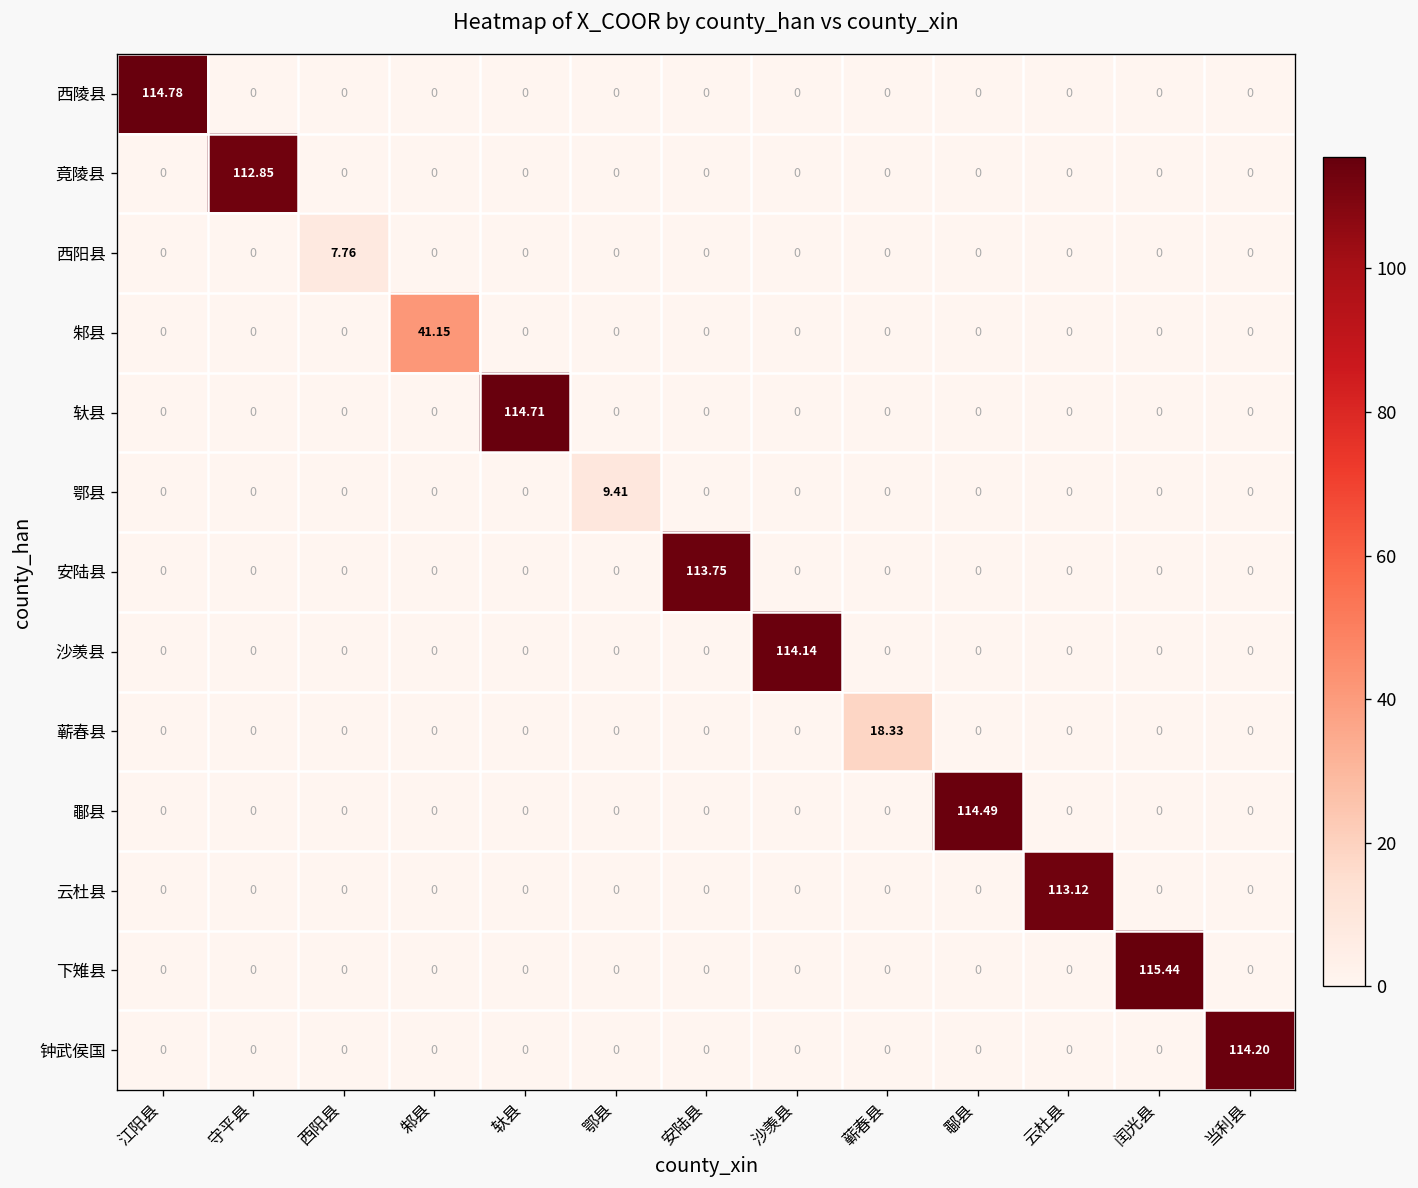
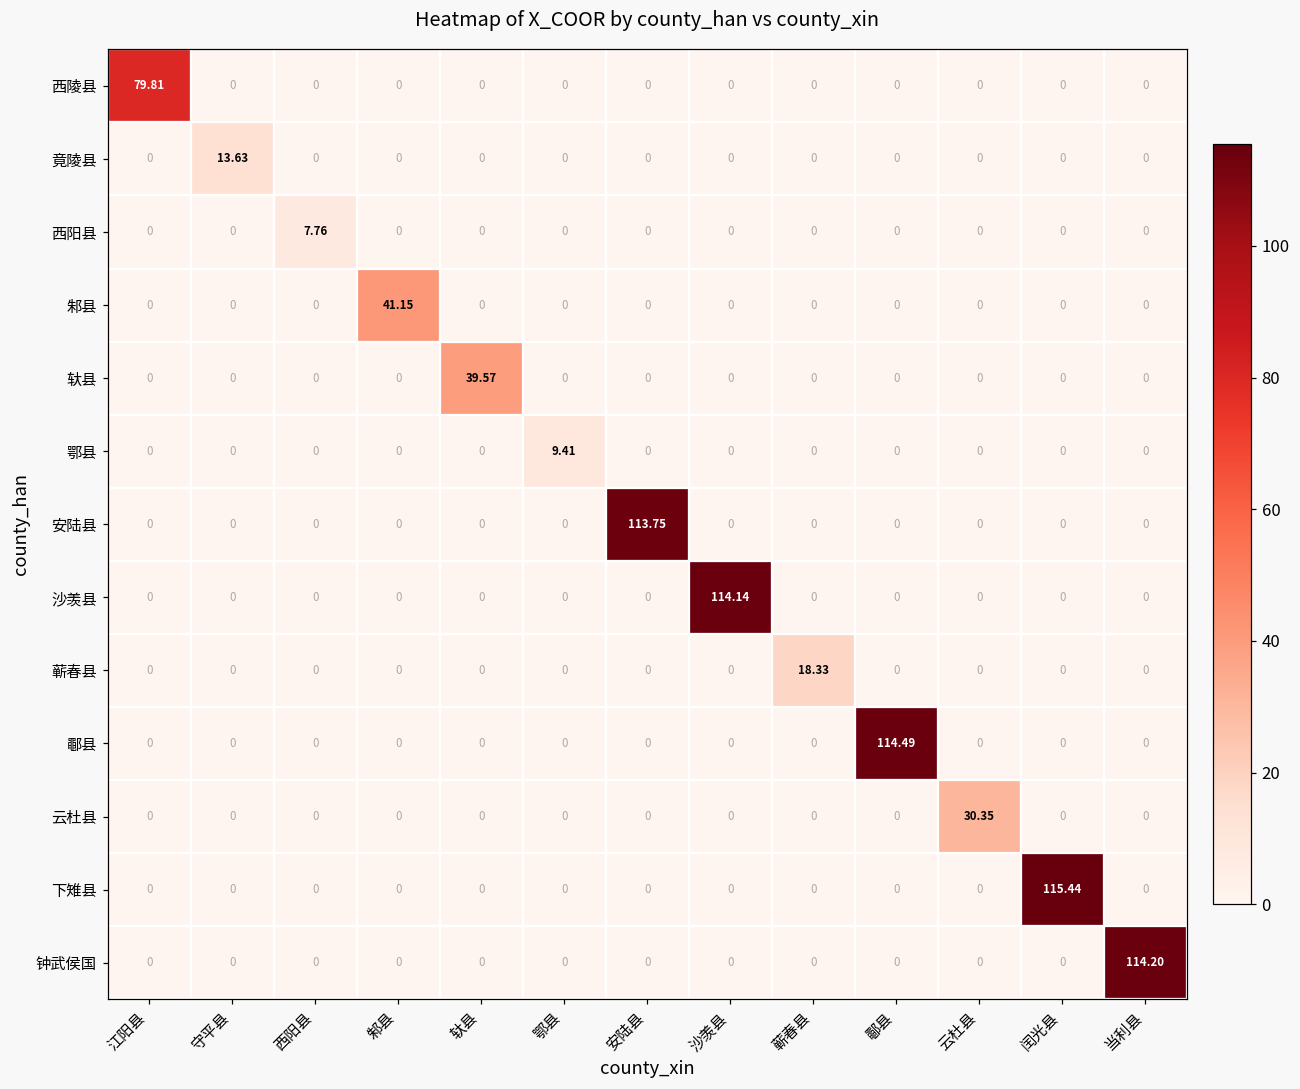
西陵县, 江阳县: 114.78 -> 79.81
竟陵县, 守平县: 112.85 -> 13.63
轪县, 轪县: 114.71 -> 39.57
云杜县, 云杜县: 113.12 -> 30.35
